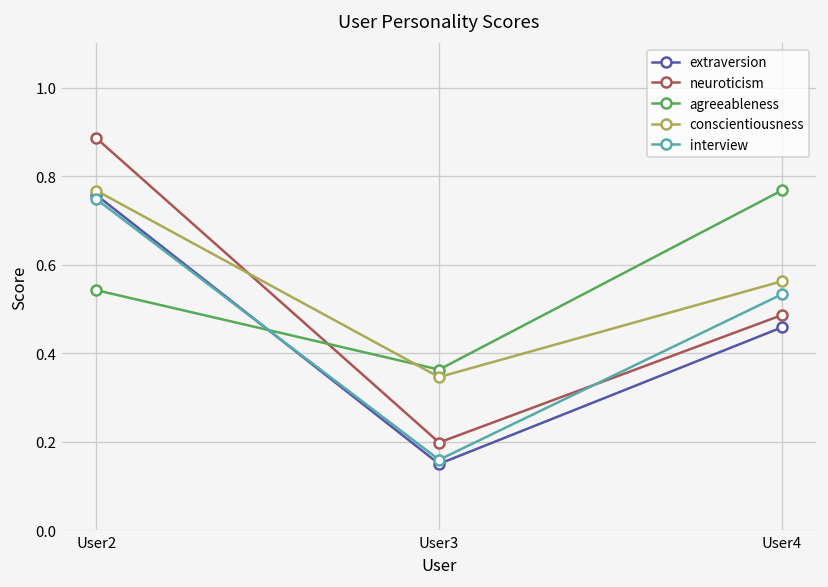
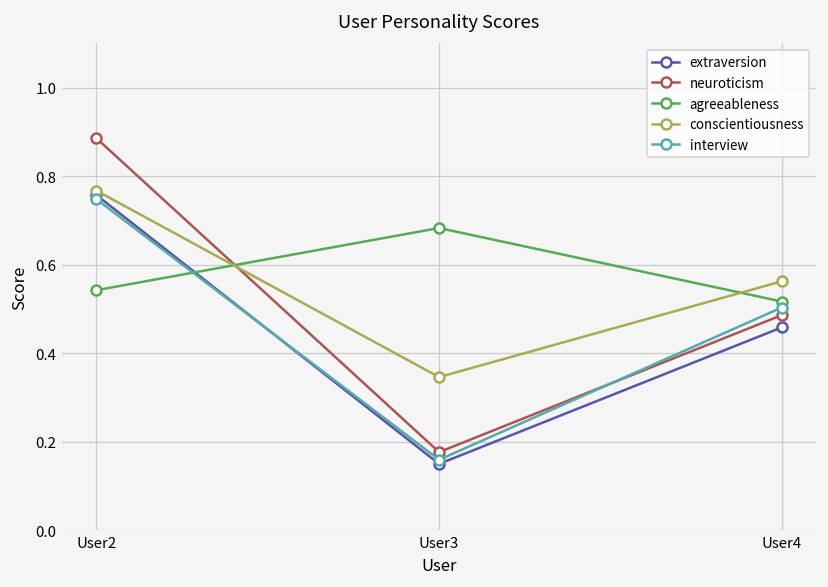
neuroticism, User3: 0.20 -> 0.18
agreeableness, User3: 0.36 -> 0.68
agreeableness, User4: 0.77 -> 0.52
interview, User4: 0.53 -> 0.50
